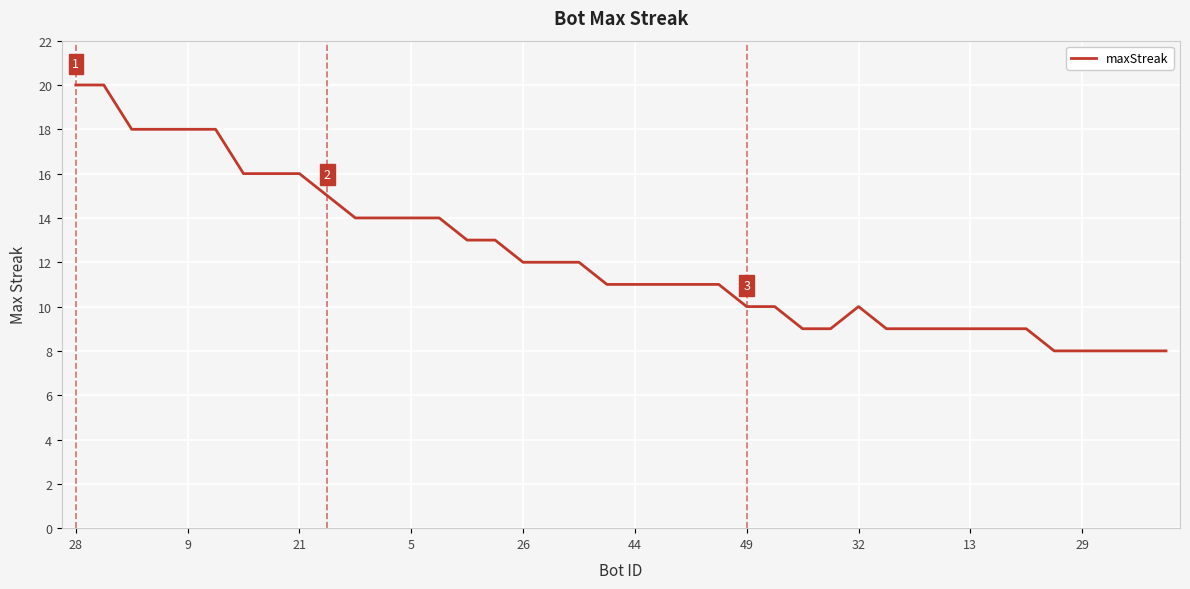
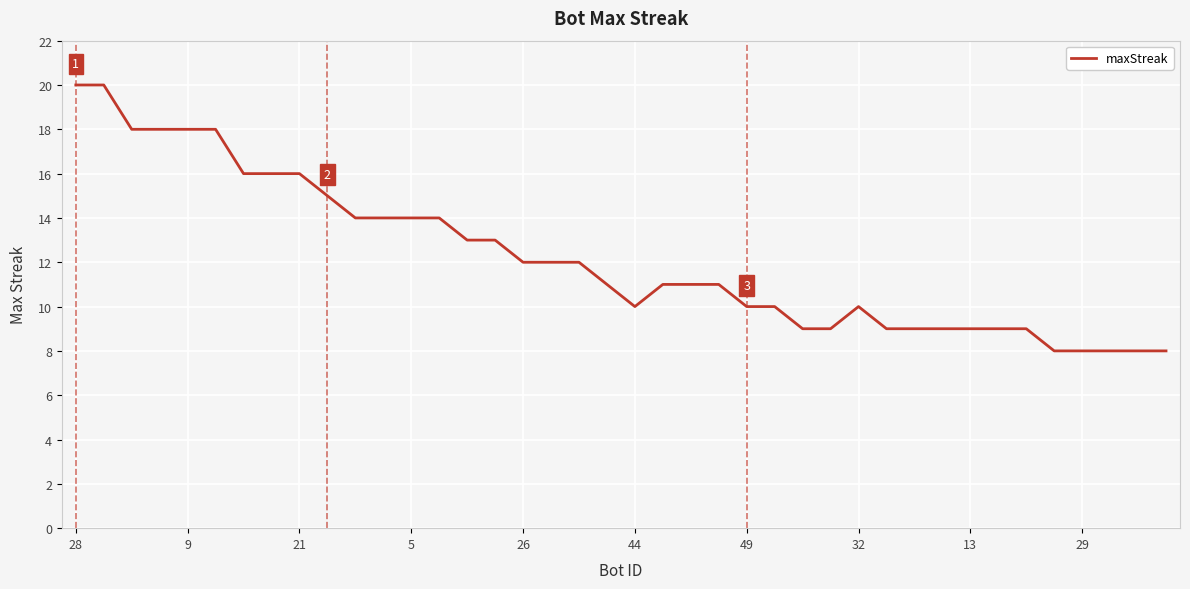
44: 11 -> 10
